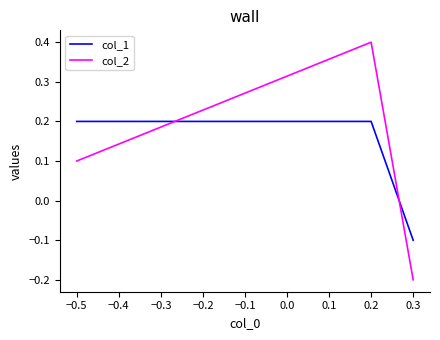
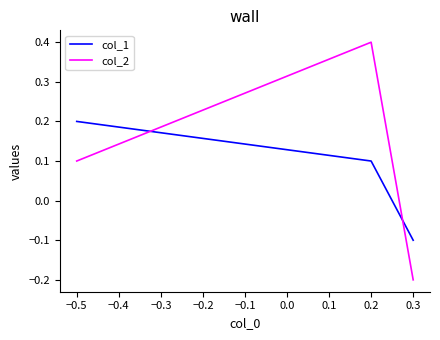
col_1, 0.2: 0.2 -> 0.1
